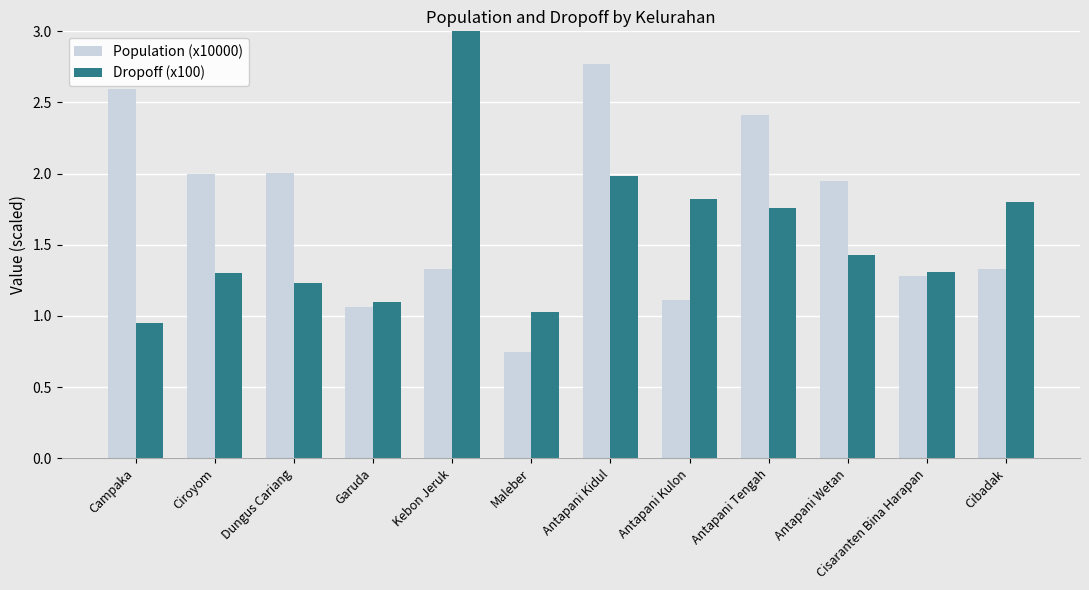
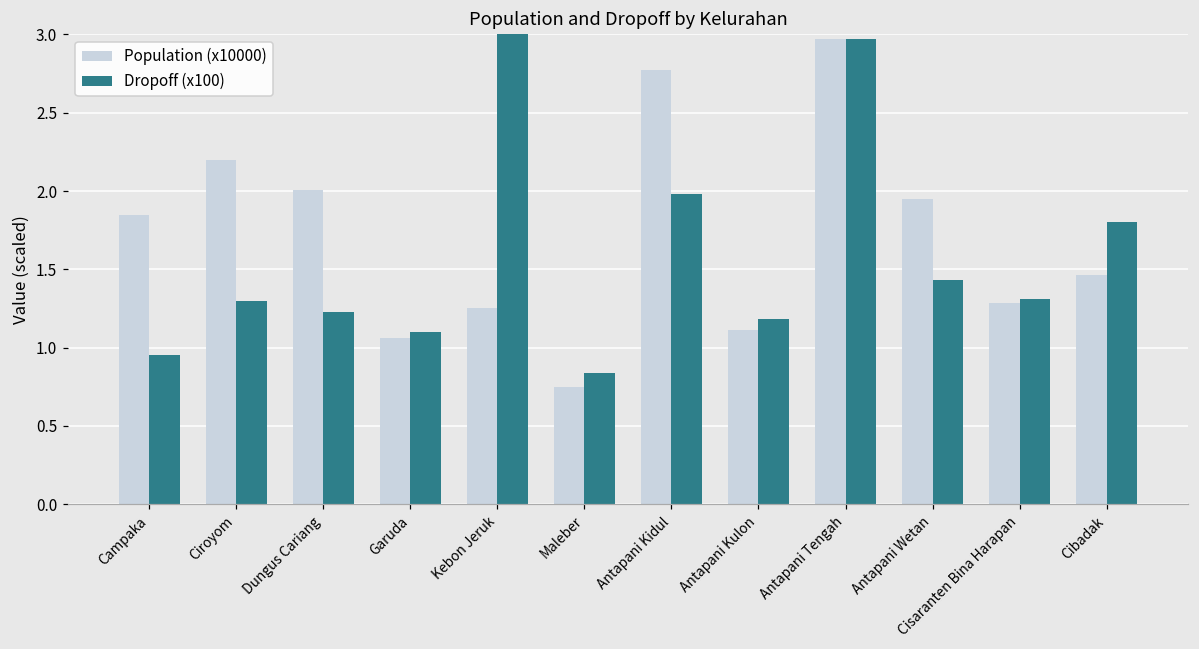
Population (x10000), Campaka: 2.60 -> 1.85
Population (x10000), Ciroyom: 2.00 -> 2.20
Population (x10000), Kebon Jeruk: 1.33 -> 1.25
Dropoff (x100), Maleber: 1.03 -> 0.84
Dropoff (x100), Antapani Kulon: 1.82 -> 1.18
Population (x10000), Antapani Tengah: 2.41 -> 2.97
Dropoff (x100), Antapani Tengah: 1.76 -> 2.97
Population (x10000), Cibadak: 1.33 -> 1.47
